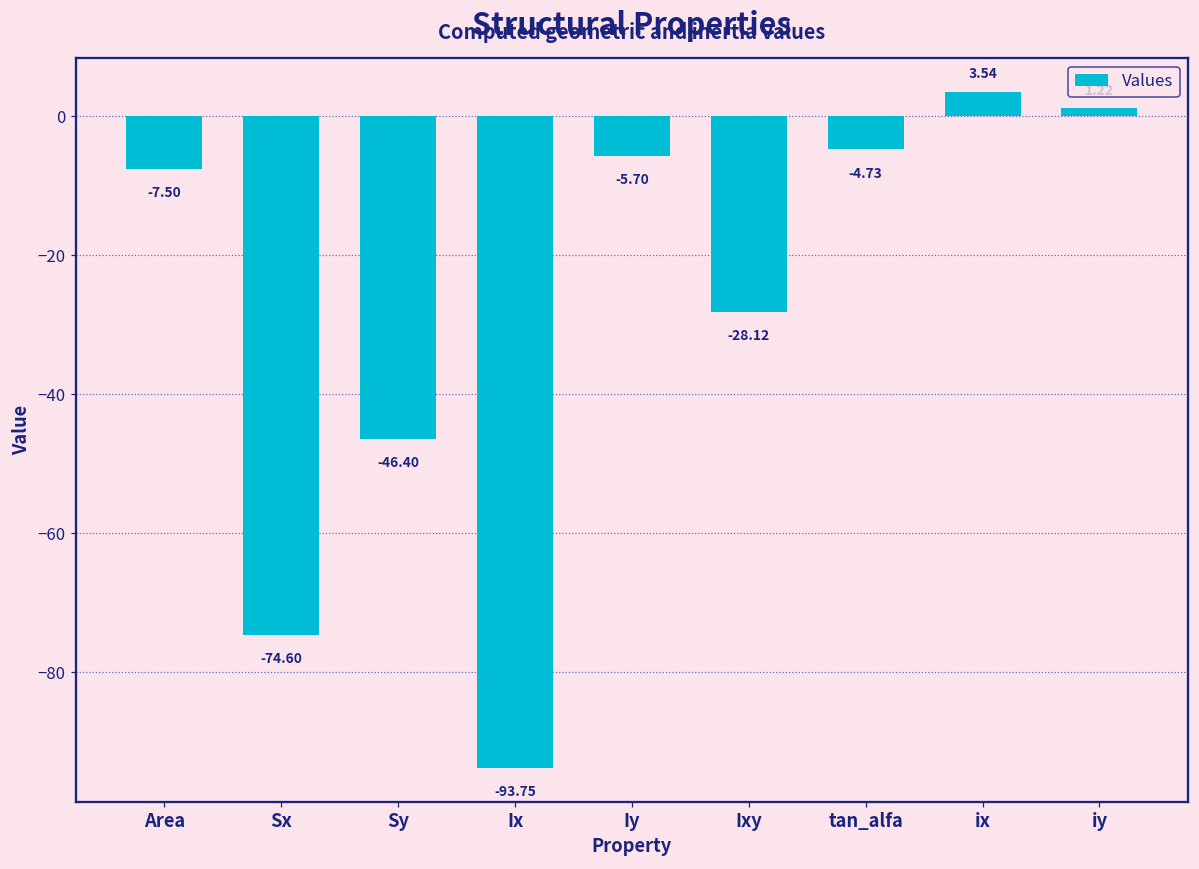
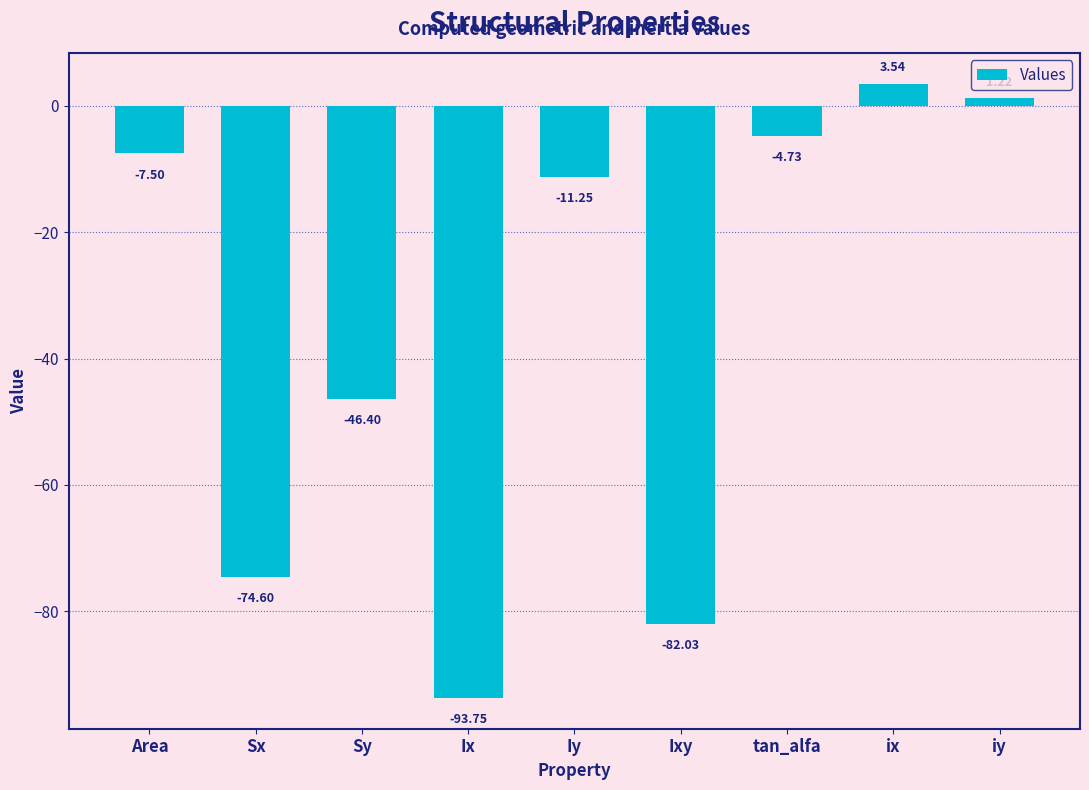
Iy: -5.70 -> -11.25
Ixy: -28.12 -> -82.03
